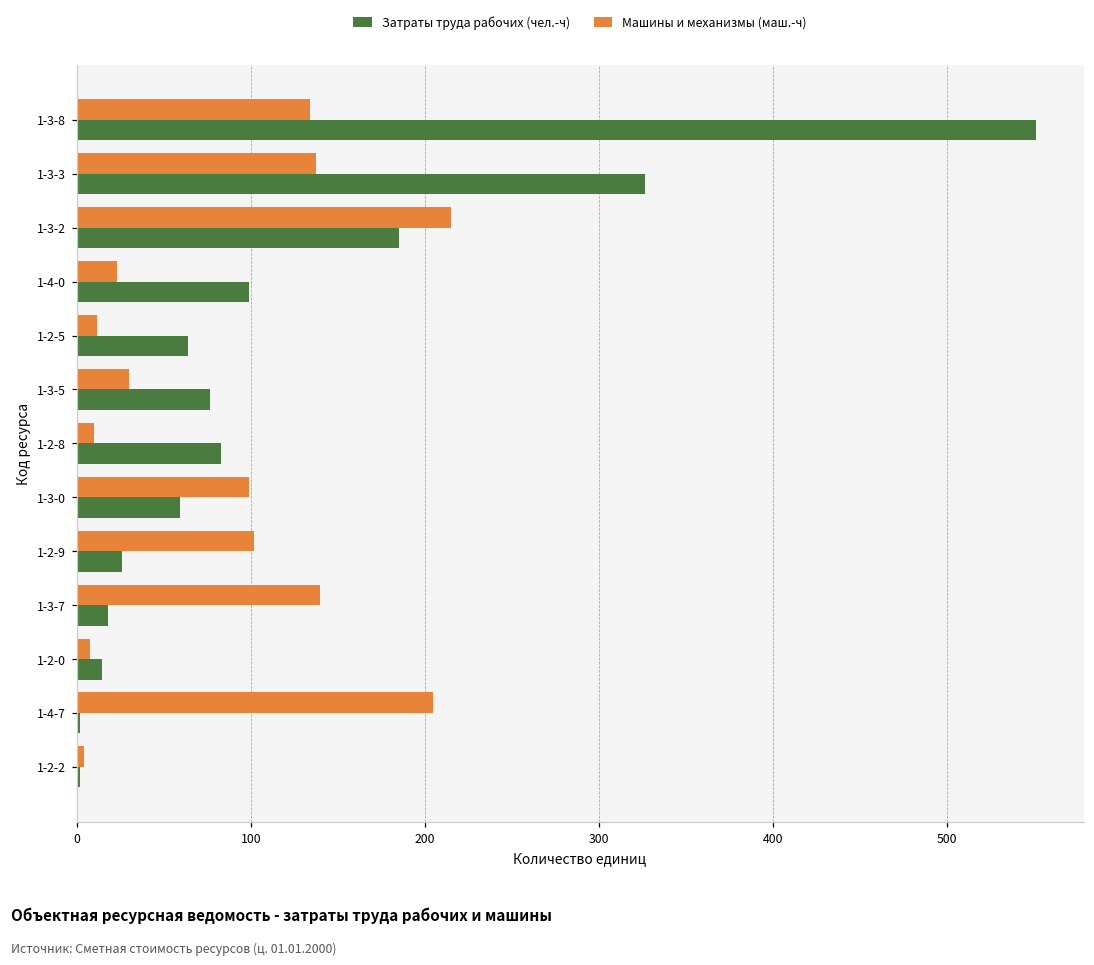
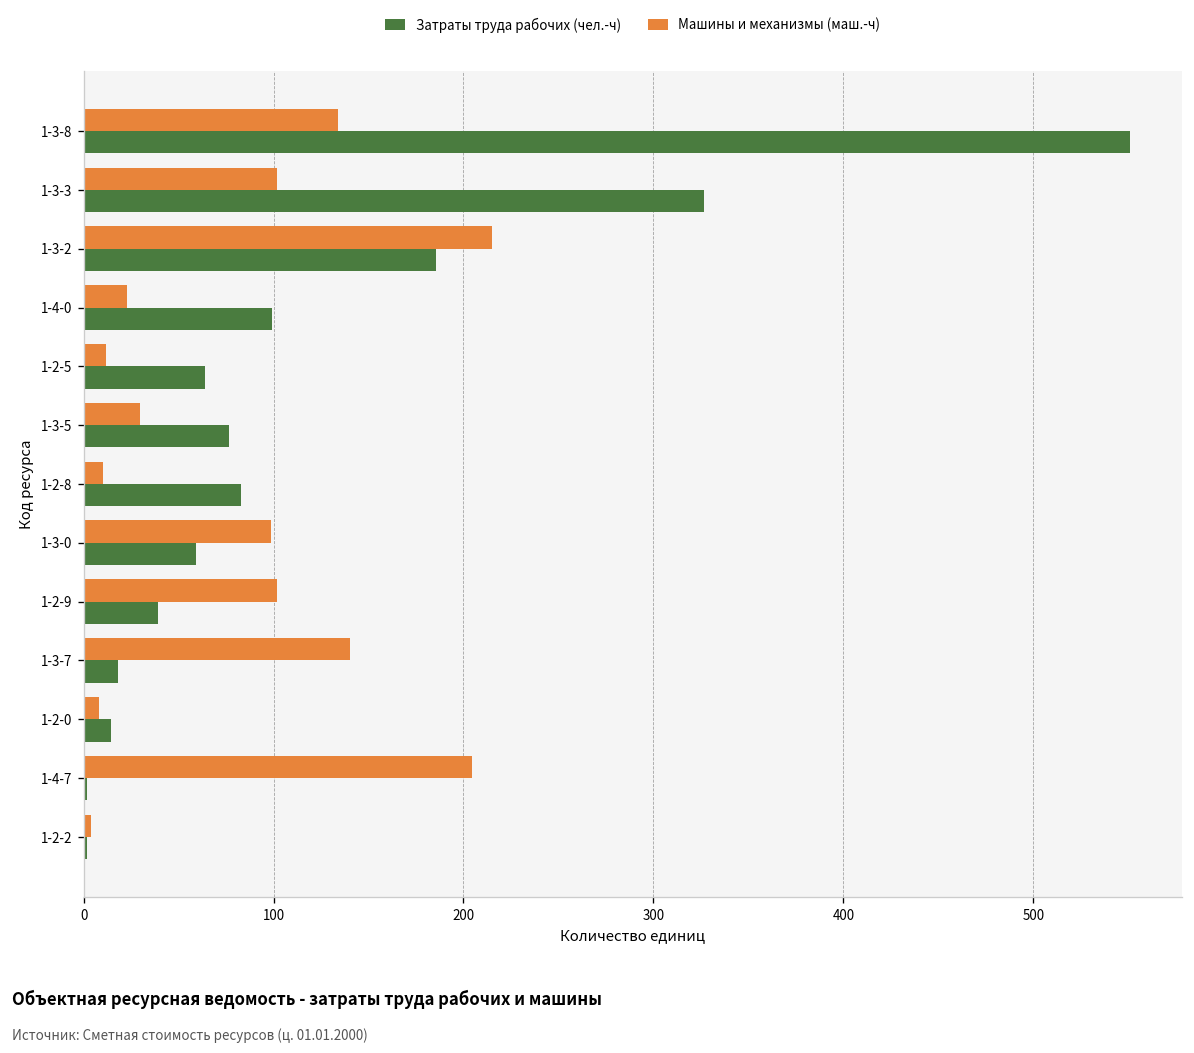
Машины и механизмы (маш.-ч), 1-3-3: 137 -> 102
Затраты труда рабочих (чел.-ч), 1-2-9: 26 -> 39
